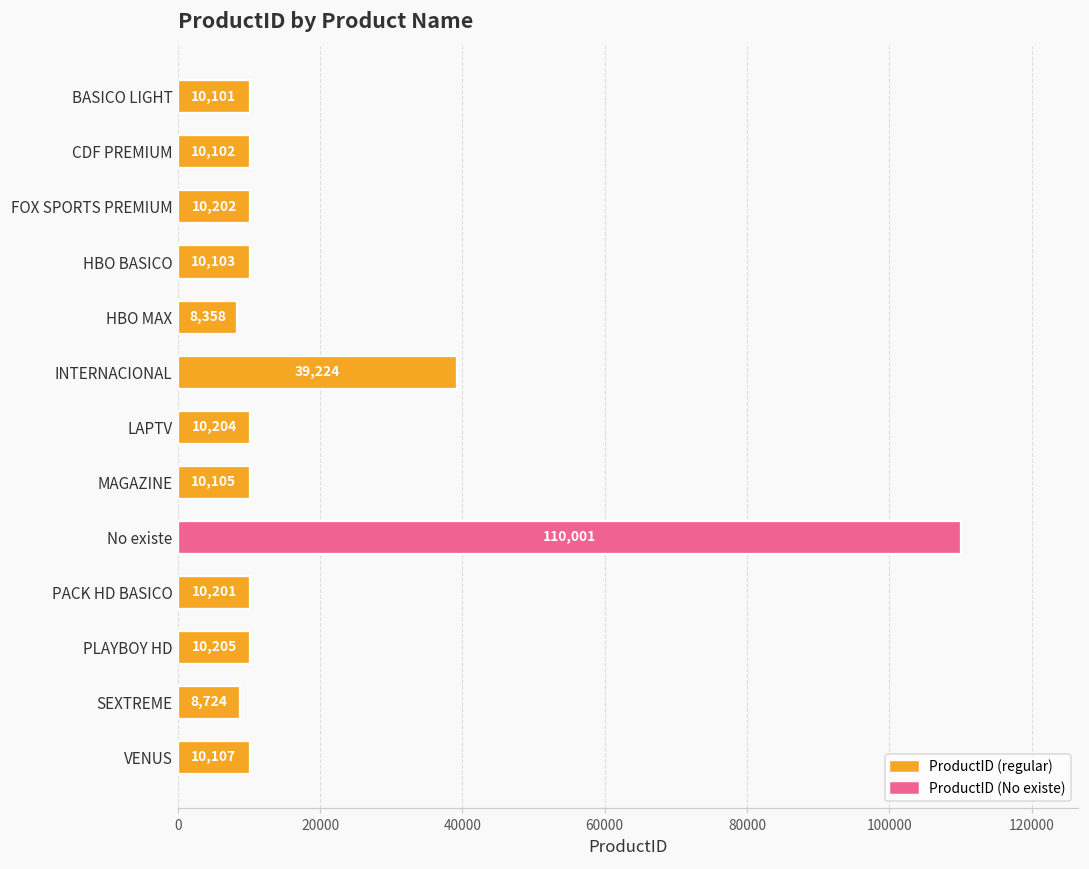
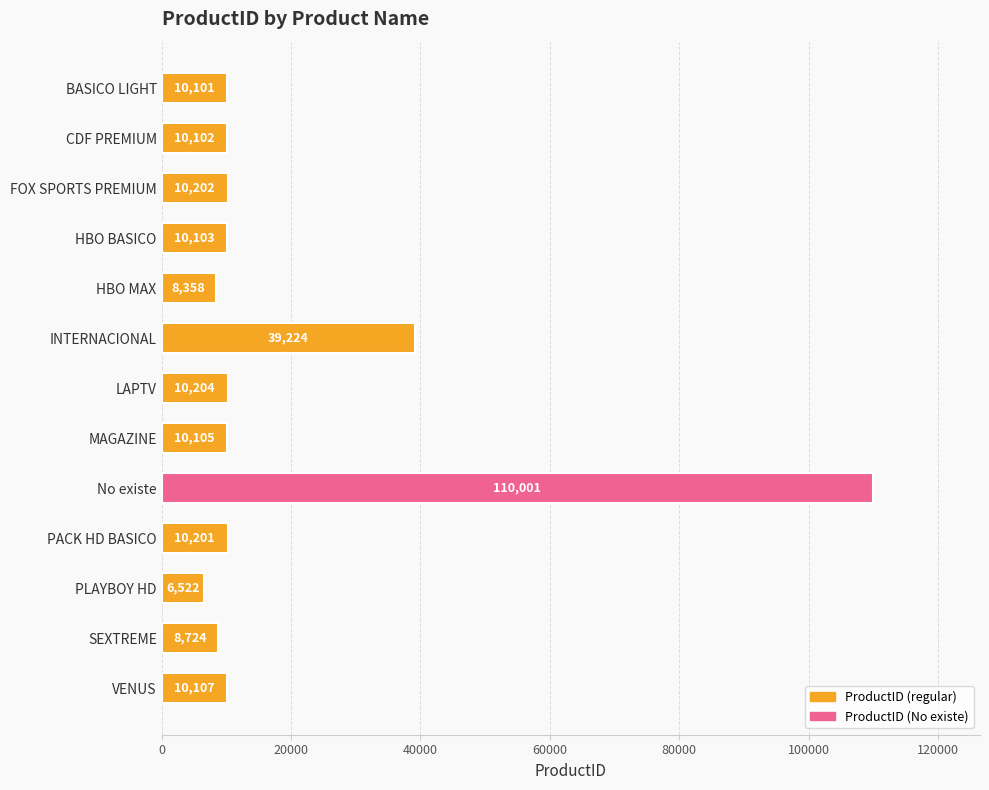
PLAYBOY HD: 10,205 -> 6,522
